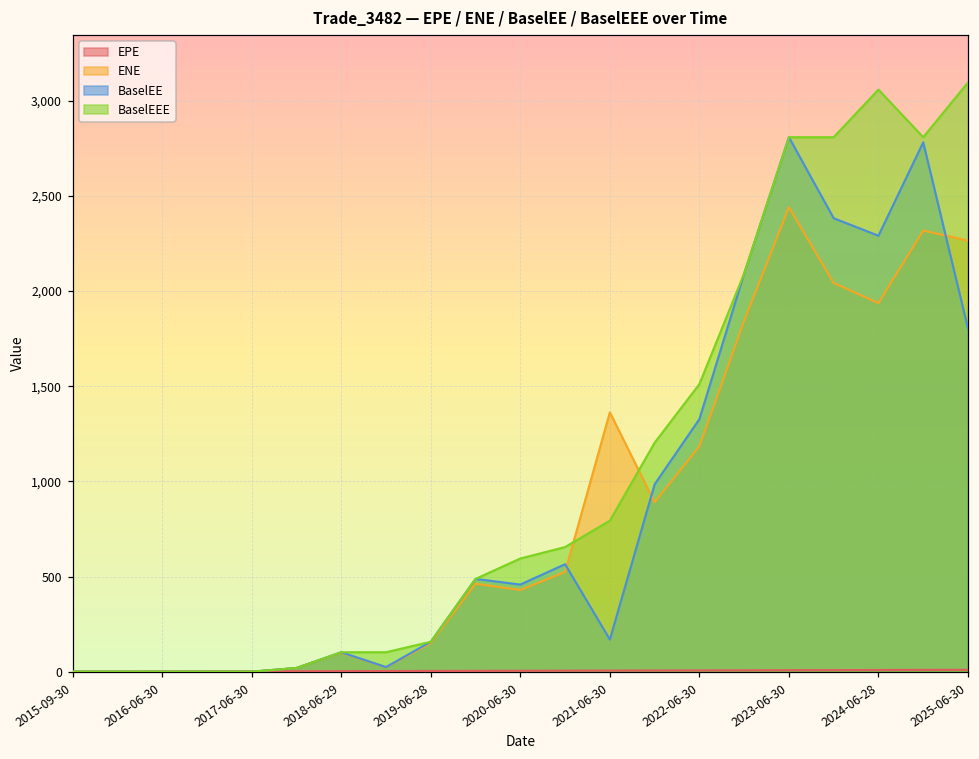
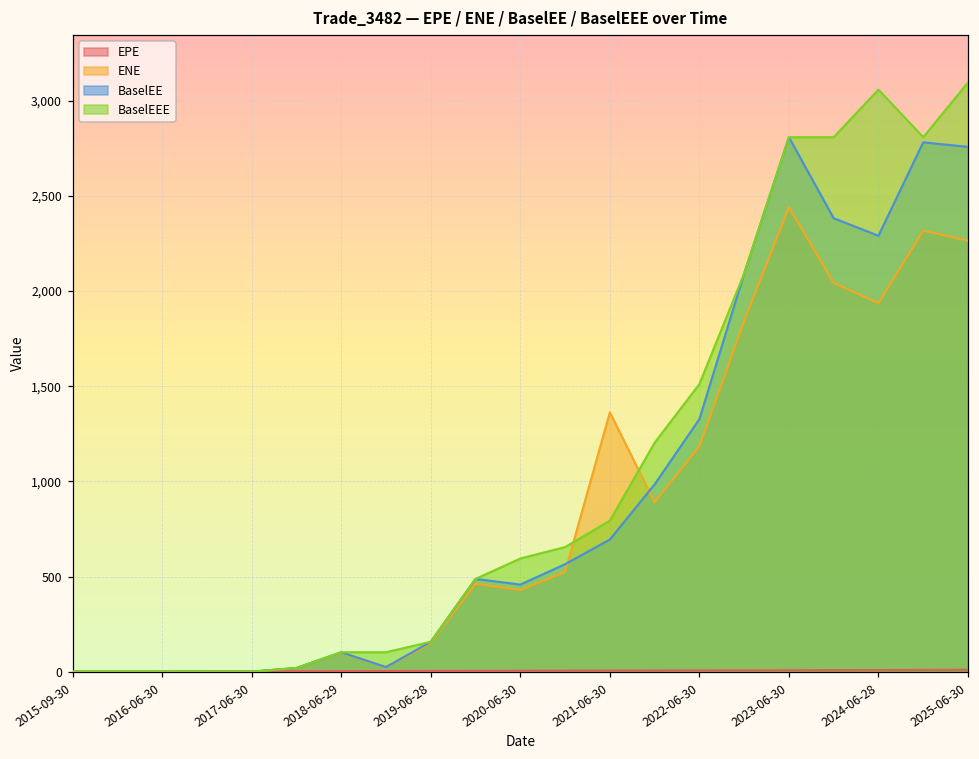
BaselEE, 2021-06-30: 170 -> 690
BaselEE, 2025-06-30: 1,800 -> 2,760
